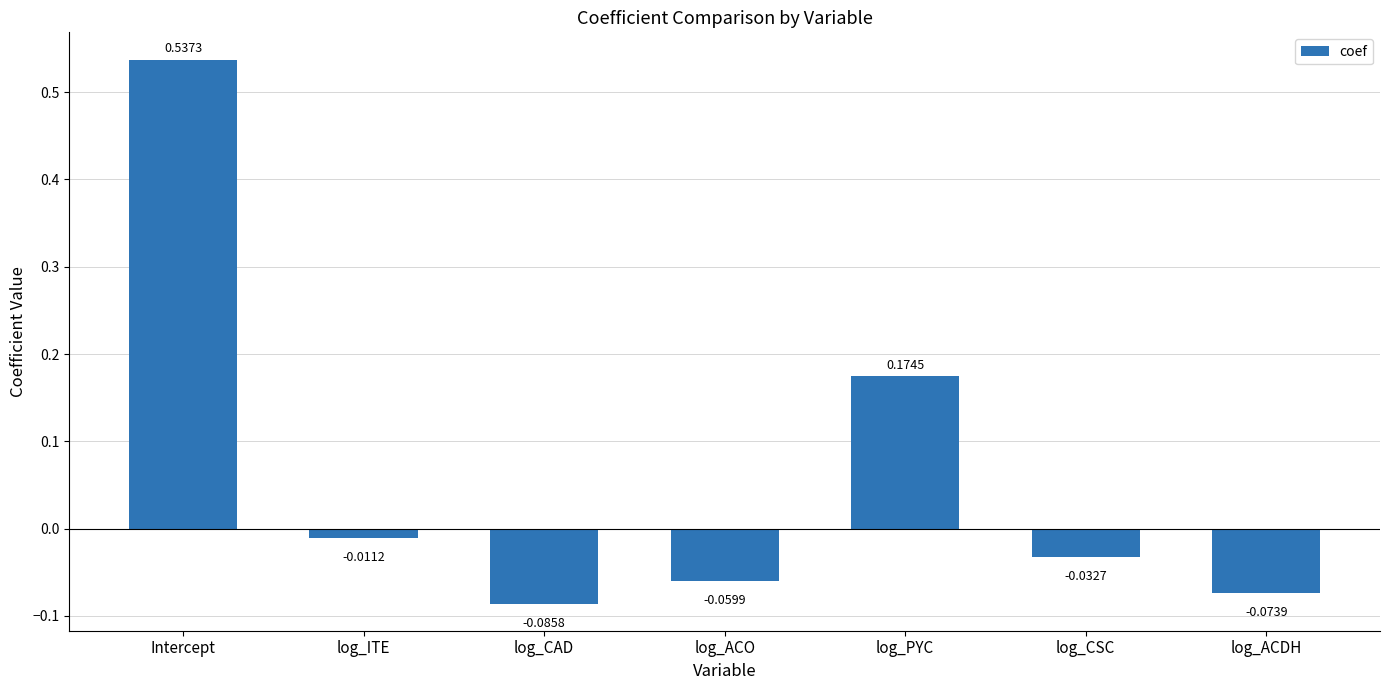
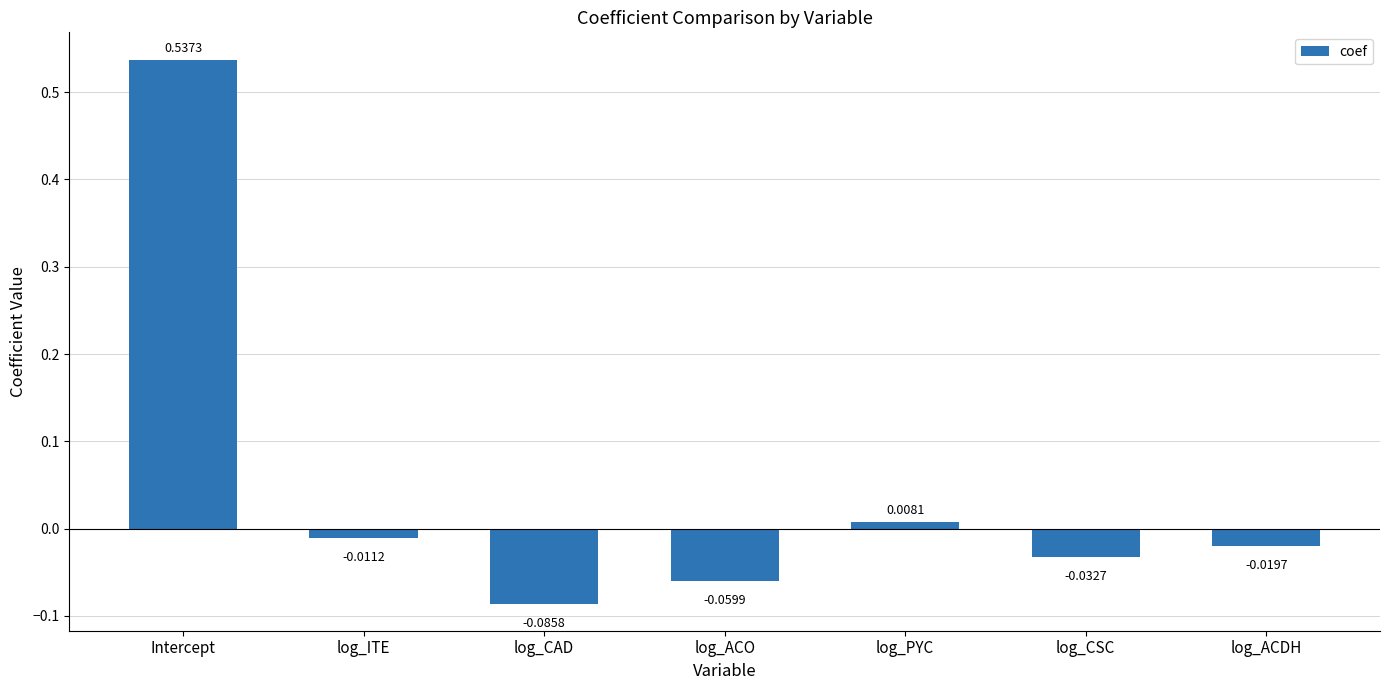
log_PYC: 0.1745 -> 0.0081
log_ACDH: -0.0739 -> -0.0197
